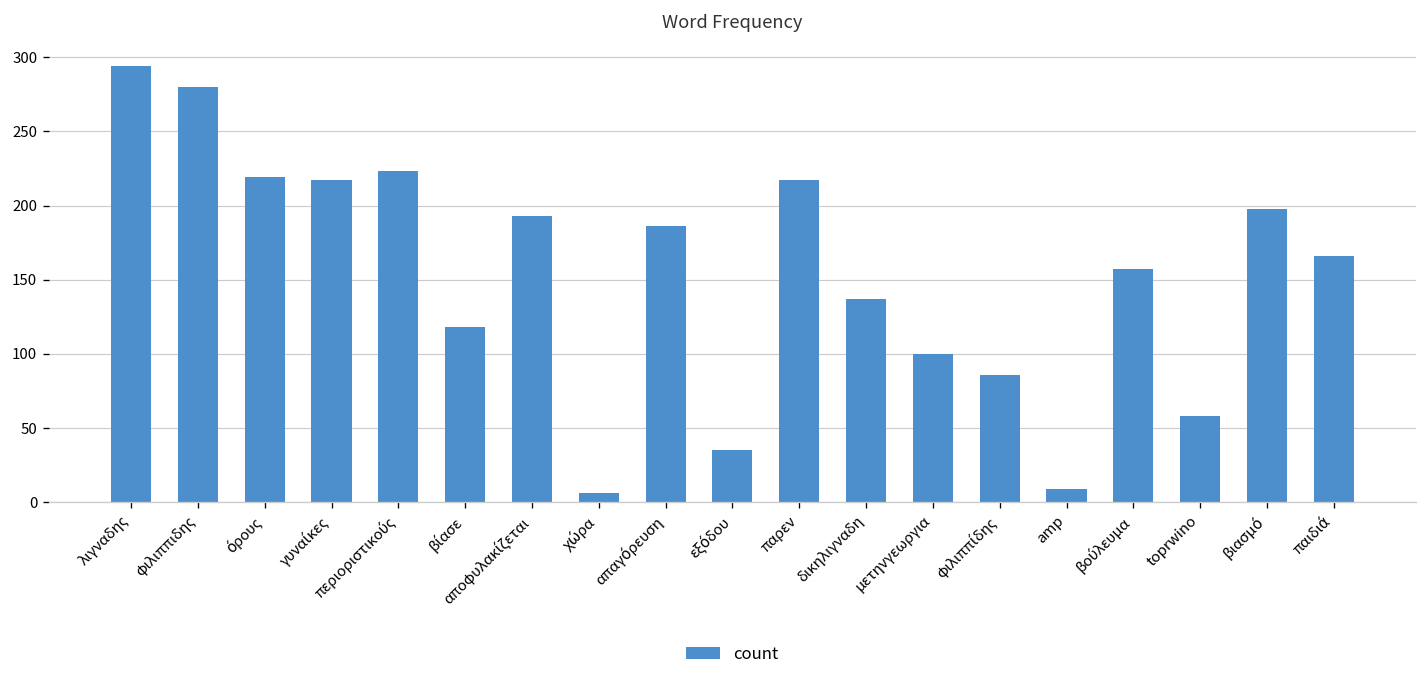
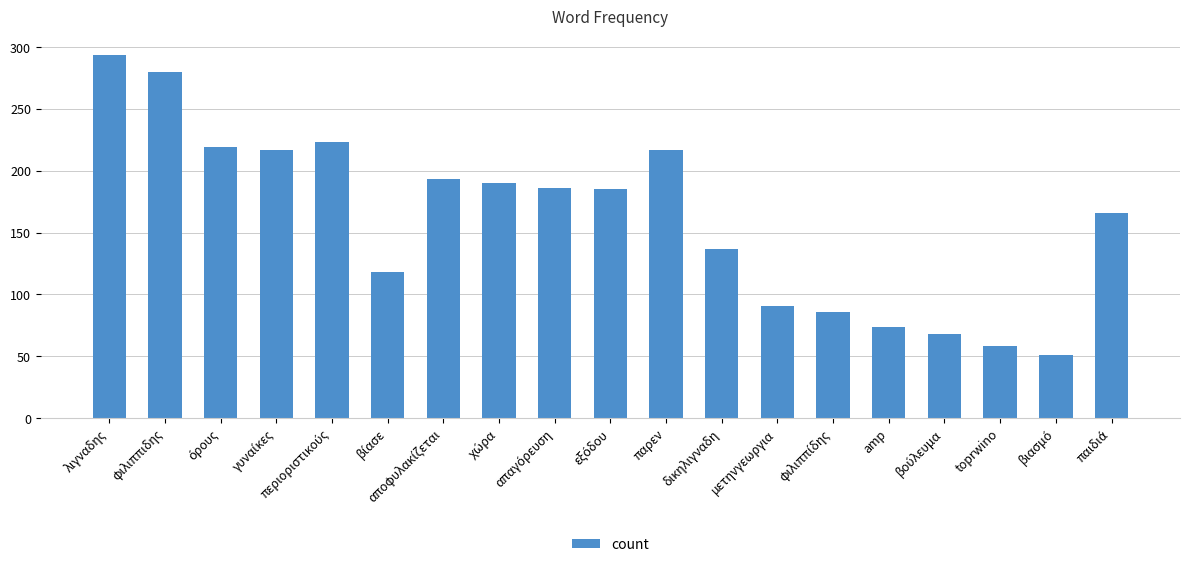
χώρα: 6 -> 190
εξόδου: 35 -> 185
μετηνγεωργια: 100 -> 91
amp: 9 -> 74
βούλευμα: 157 -> 68
βιασμό: 198 -> 51
